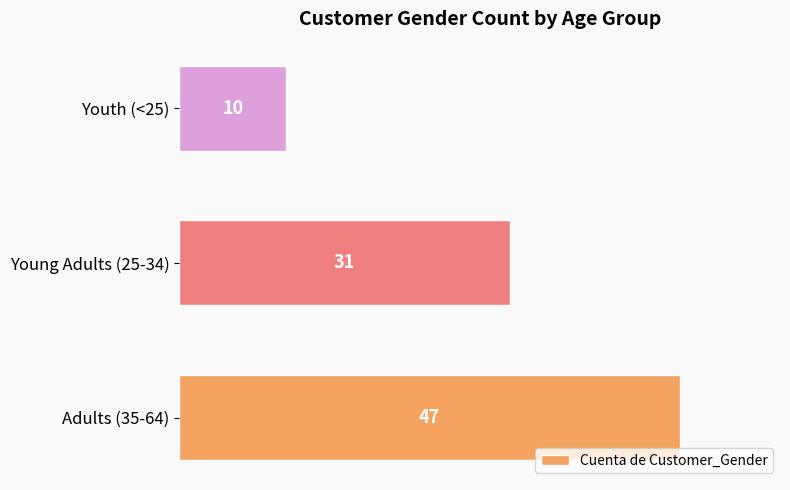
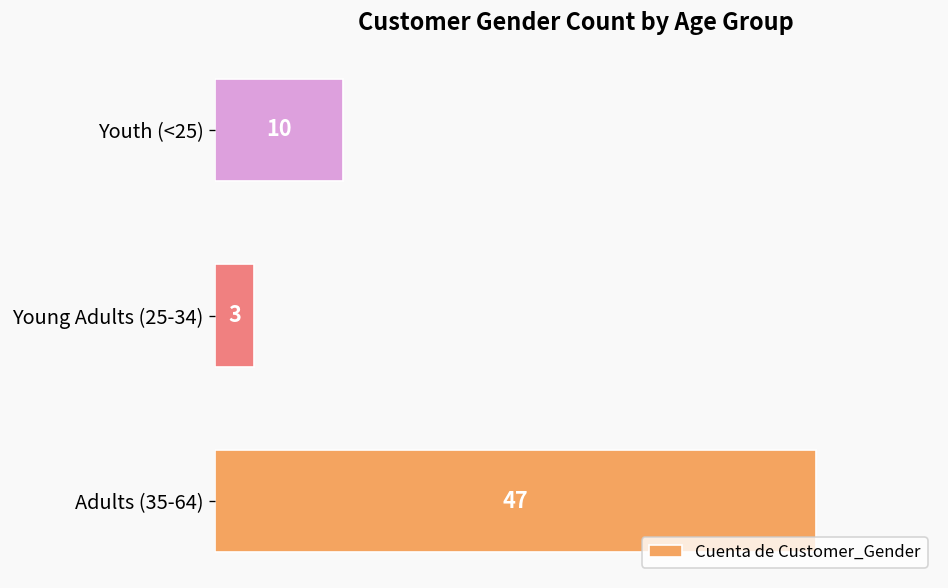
Young Adults (25-34): 31 -> 3
